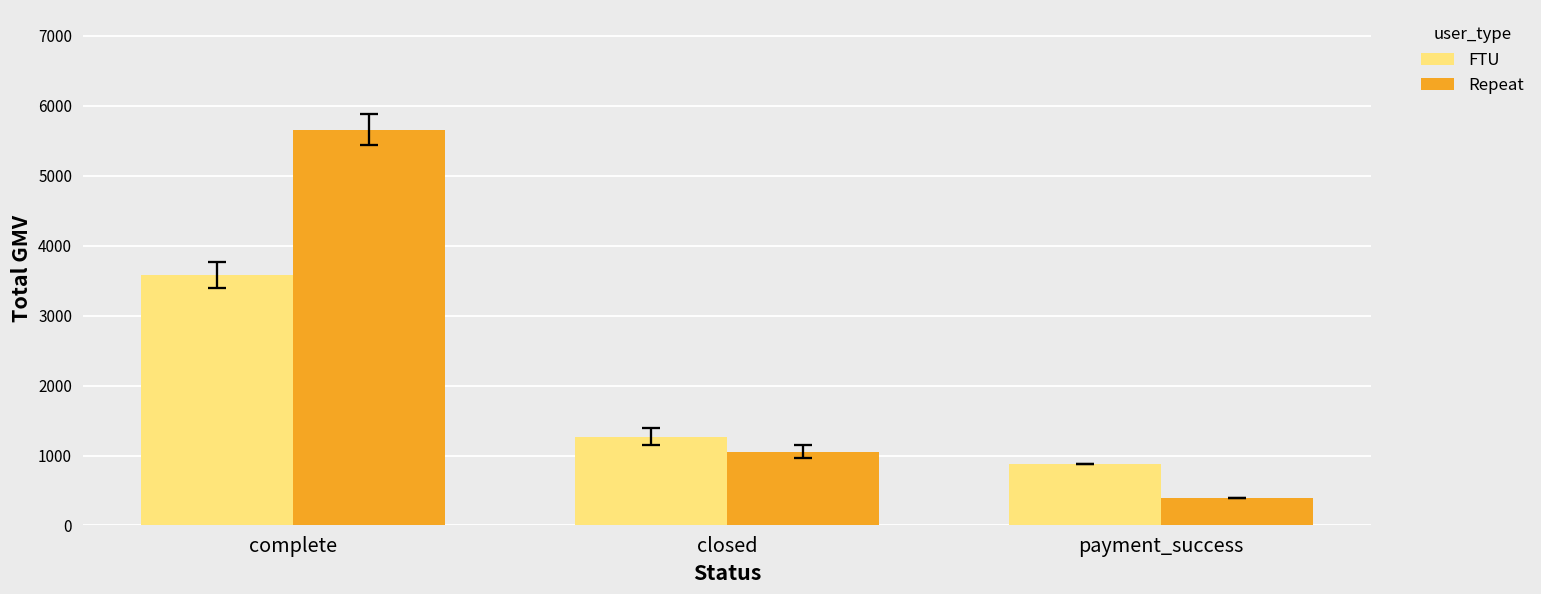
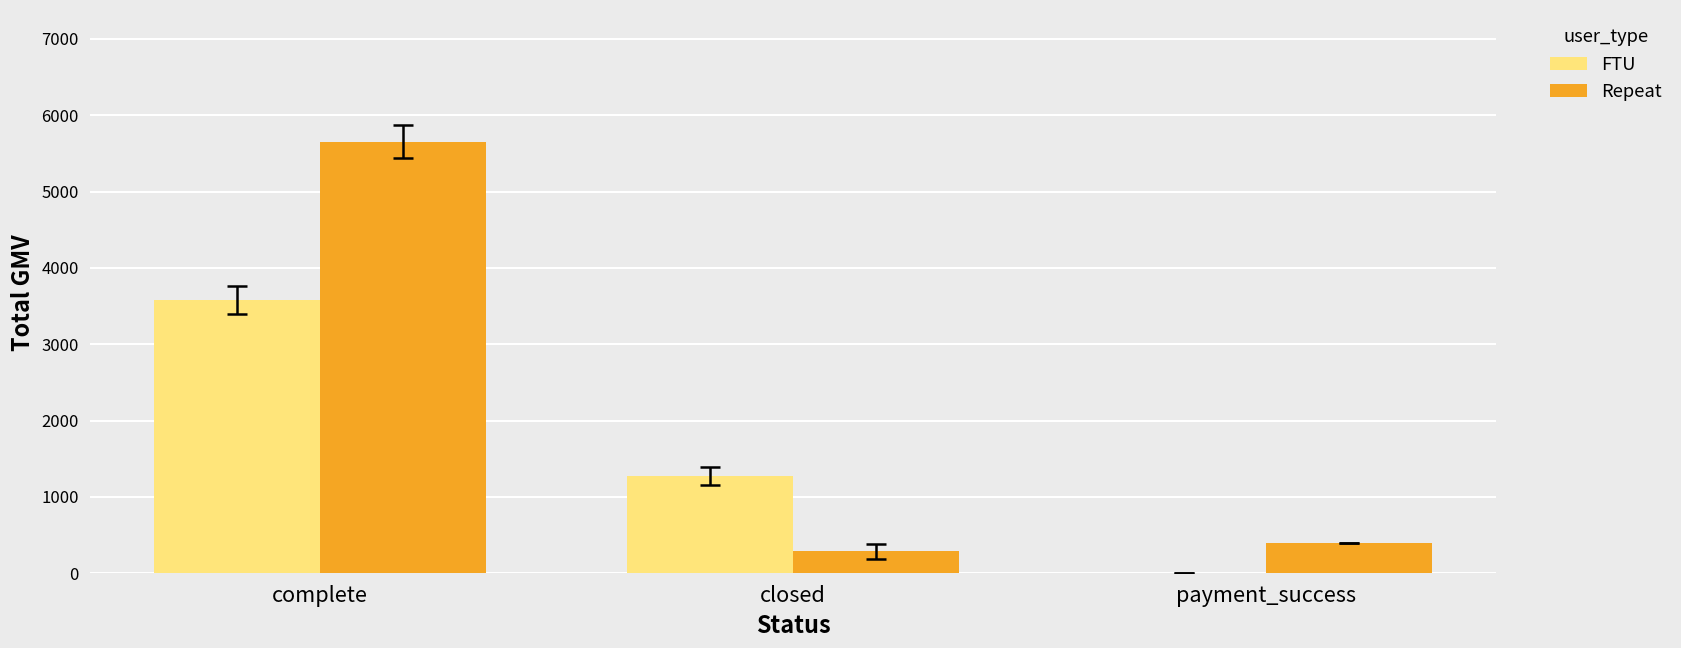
Repeat, closed: 1100 -> 300
FTU, payment_success: 900 -> 0
